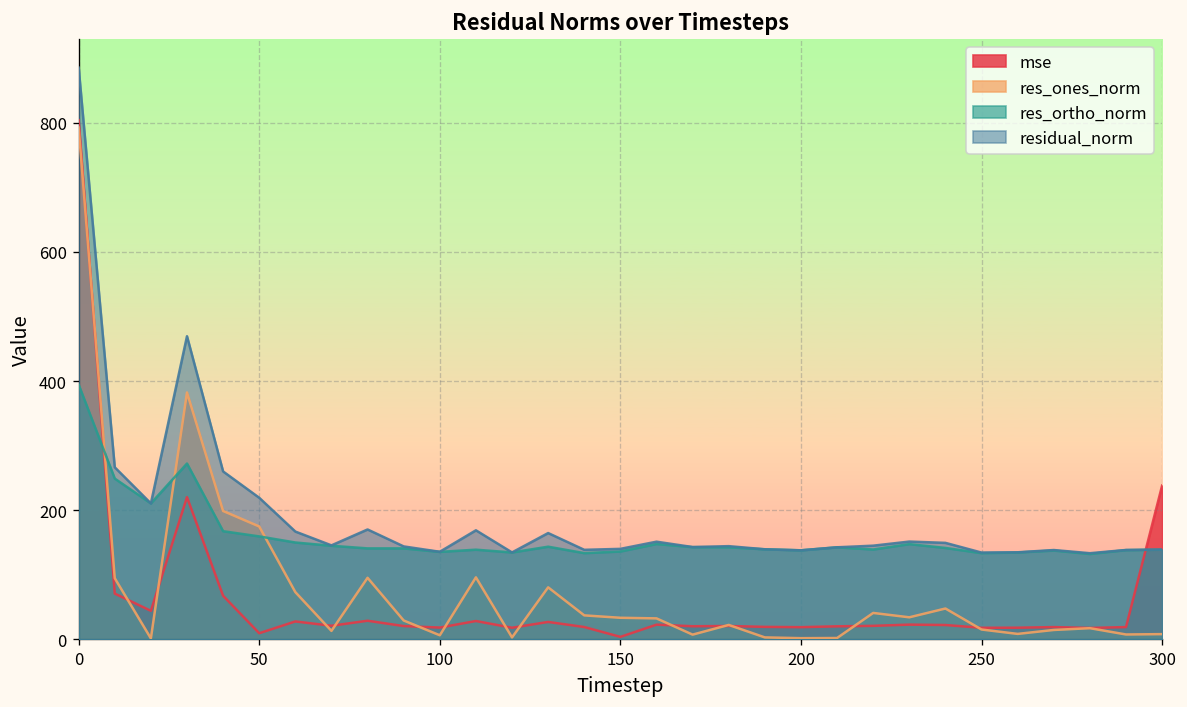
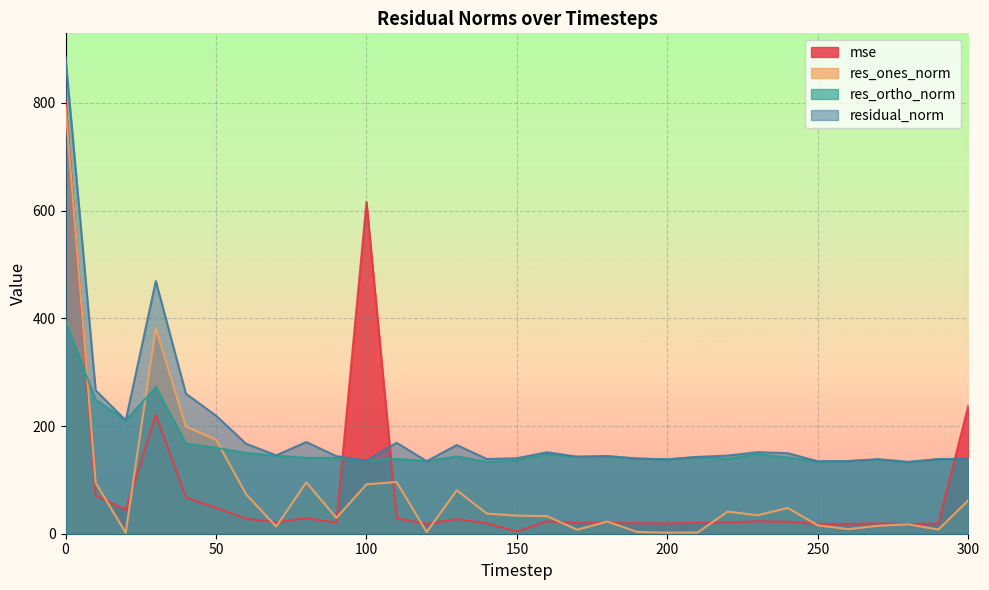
mse, 50: 10 -> 50
mse, 100: 20 -> 620
res_ones_norm, 100: 10 -> 90
res_ones_norm, 300: 10 -> 60
